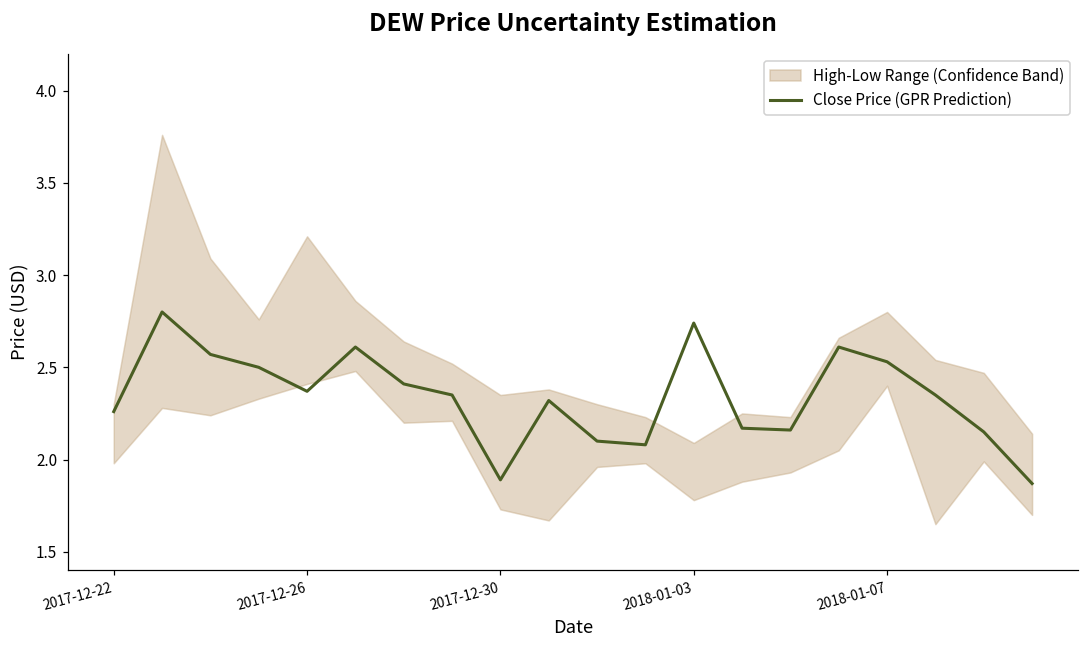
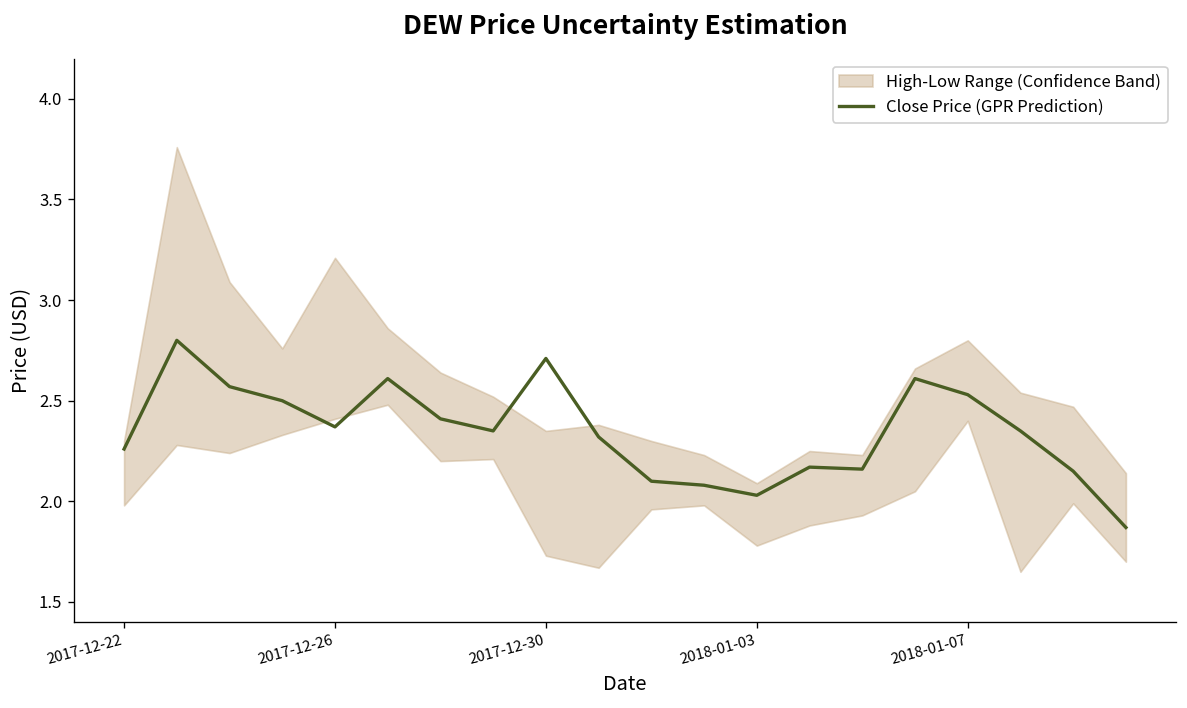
Close Price (GPR Prediction), 2017-12-30: 1.89 -> 2.71
Close Price (GPR Prediction), 2018-01-03: 2.74 -> 2.03
